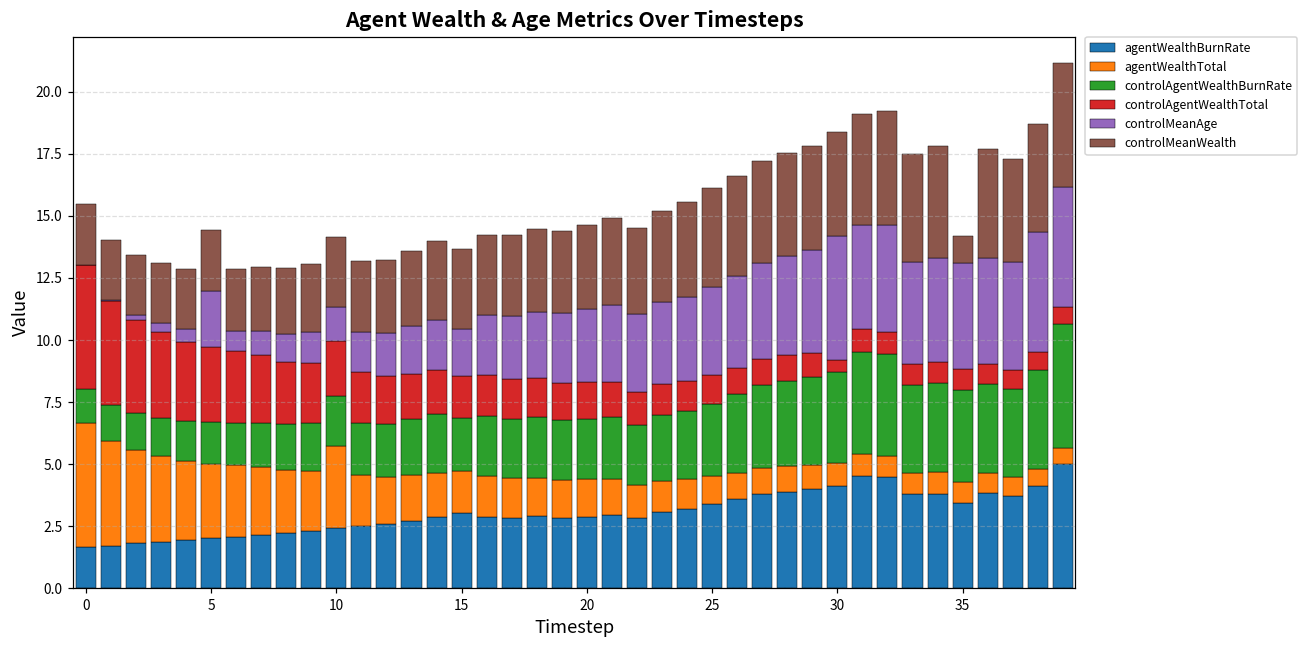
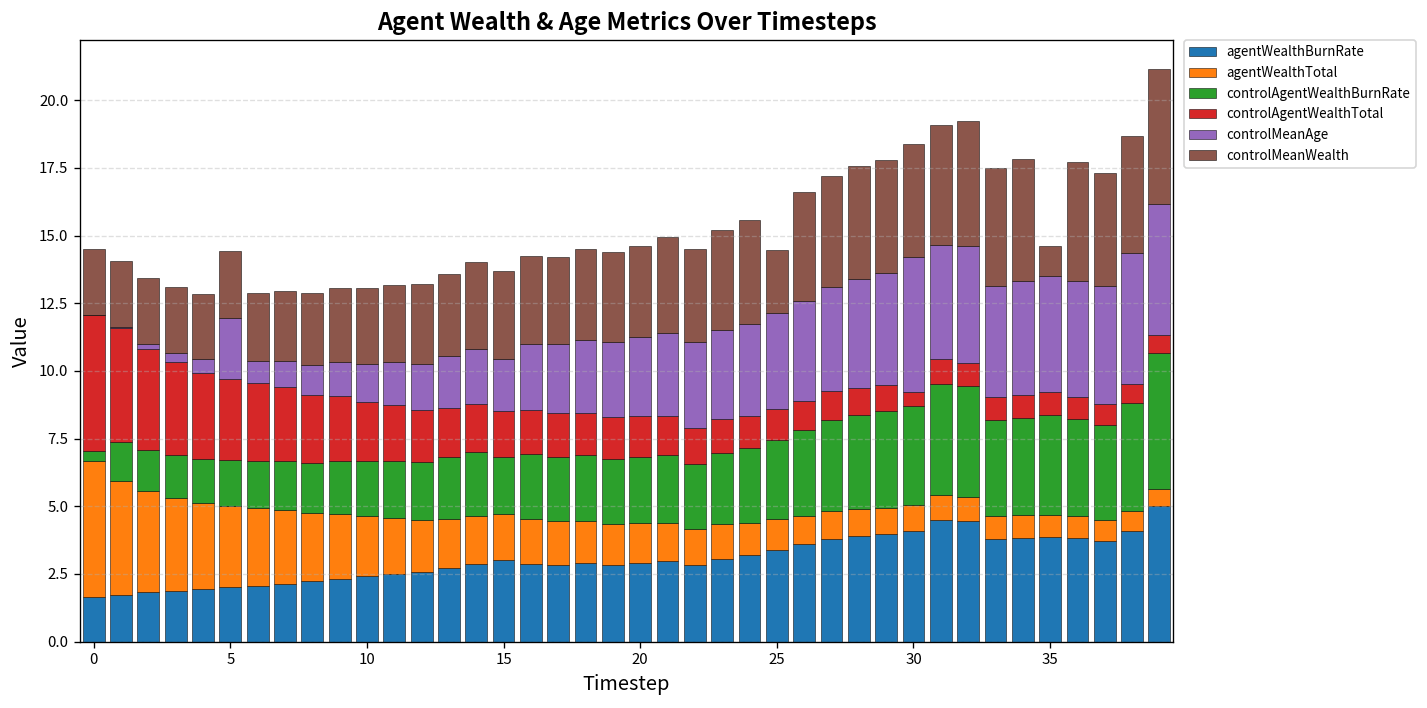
controlAgentWealthBurnRate, 0: 1.4 -> 0.4
agentWealthTotal, 10: 3.3 -> 2.2
controlMeanWealth, 25: 4.0 -> 2.3
agentWealthBurnRate, 35: 3.5 -> 3.9
